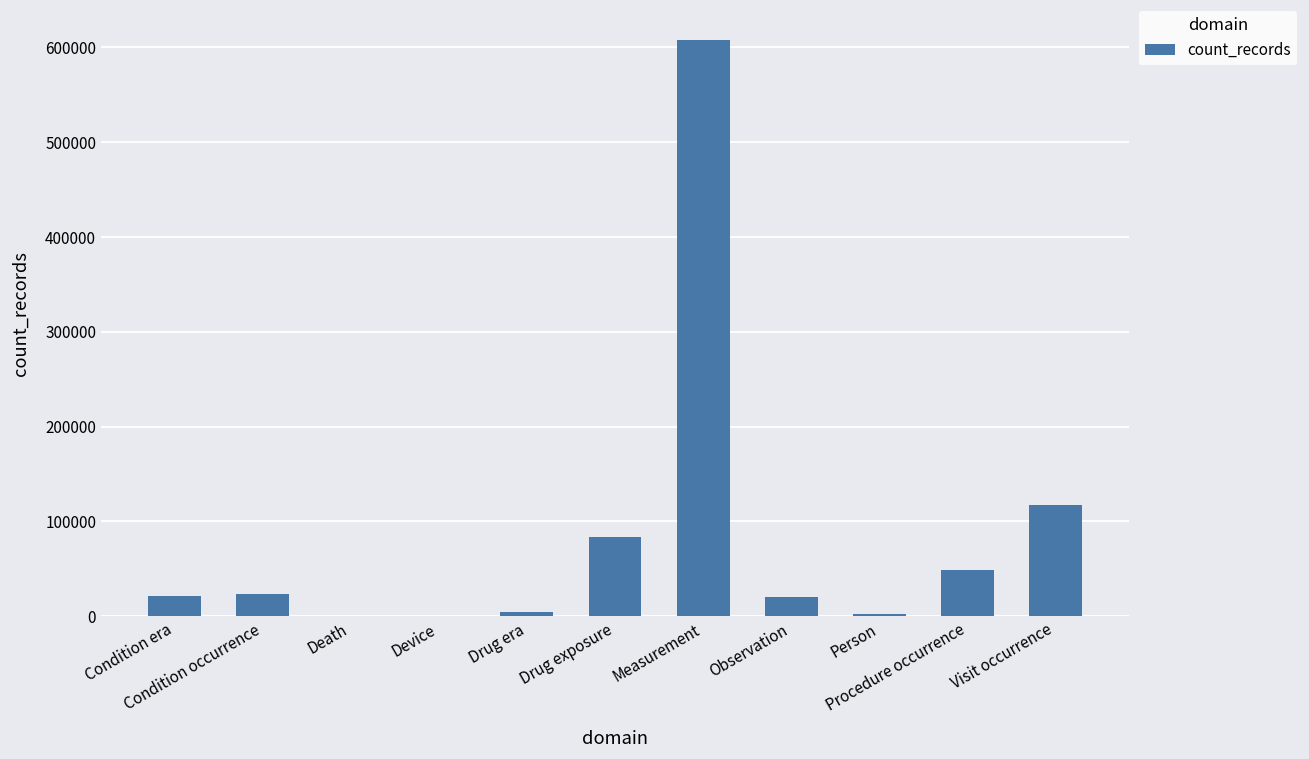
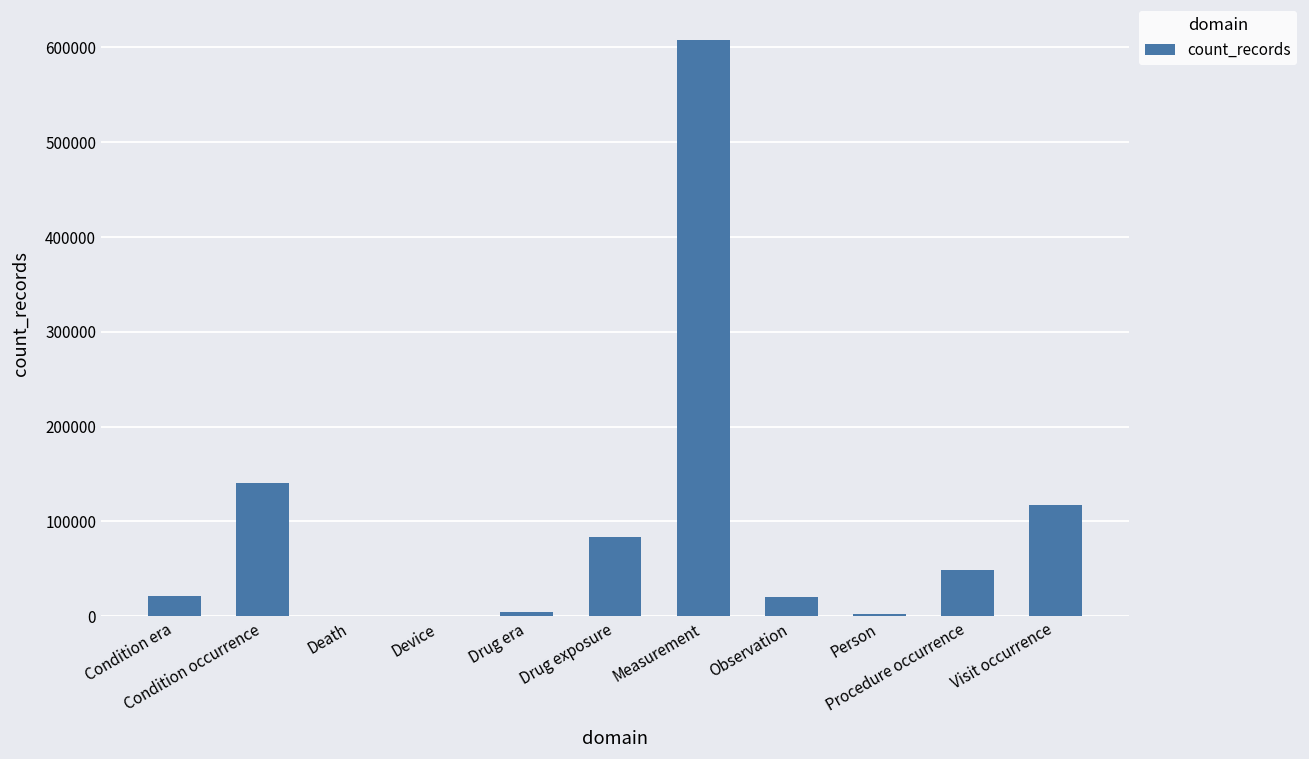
Condition occurrence: 20000 -> 140000
